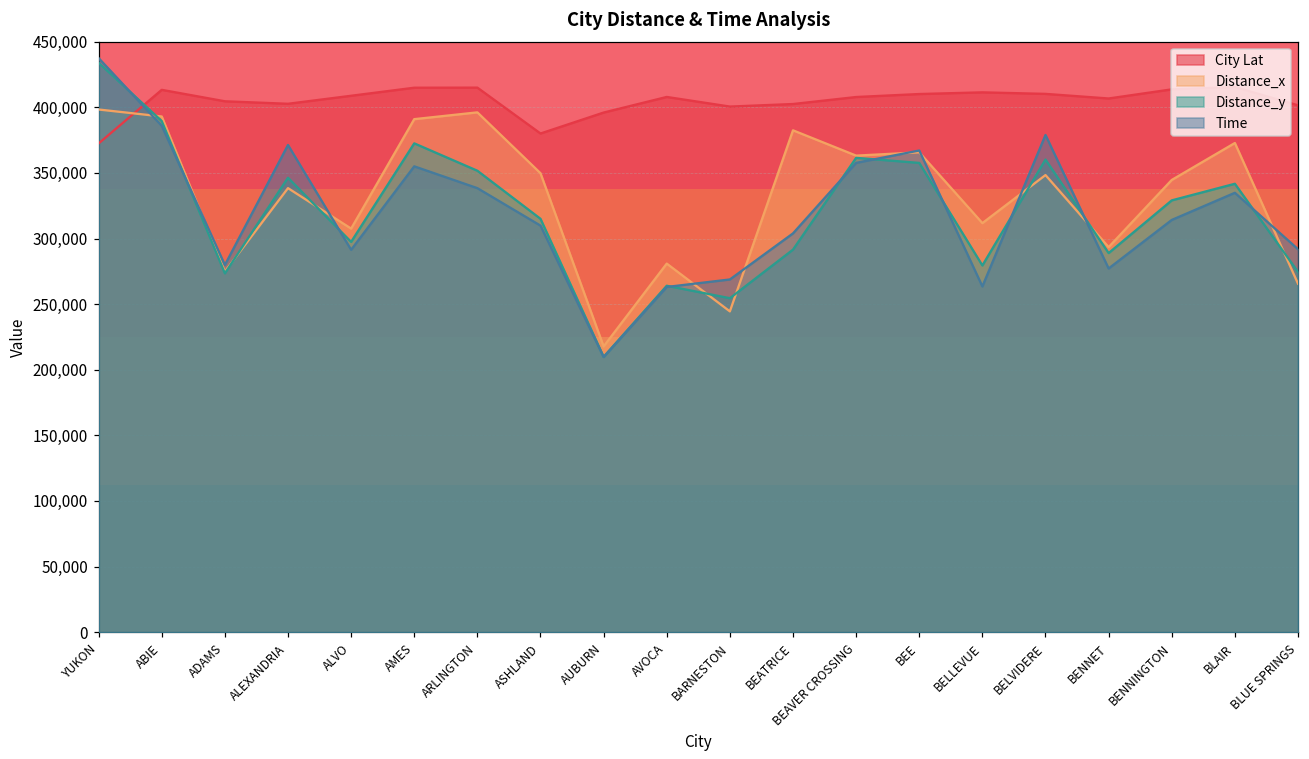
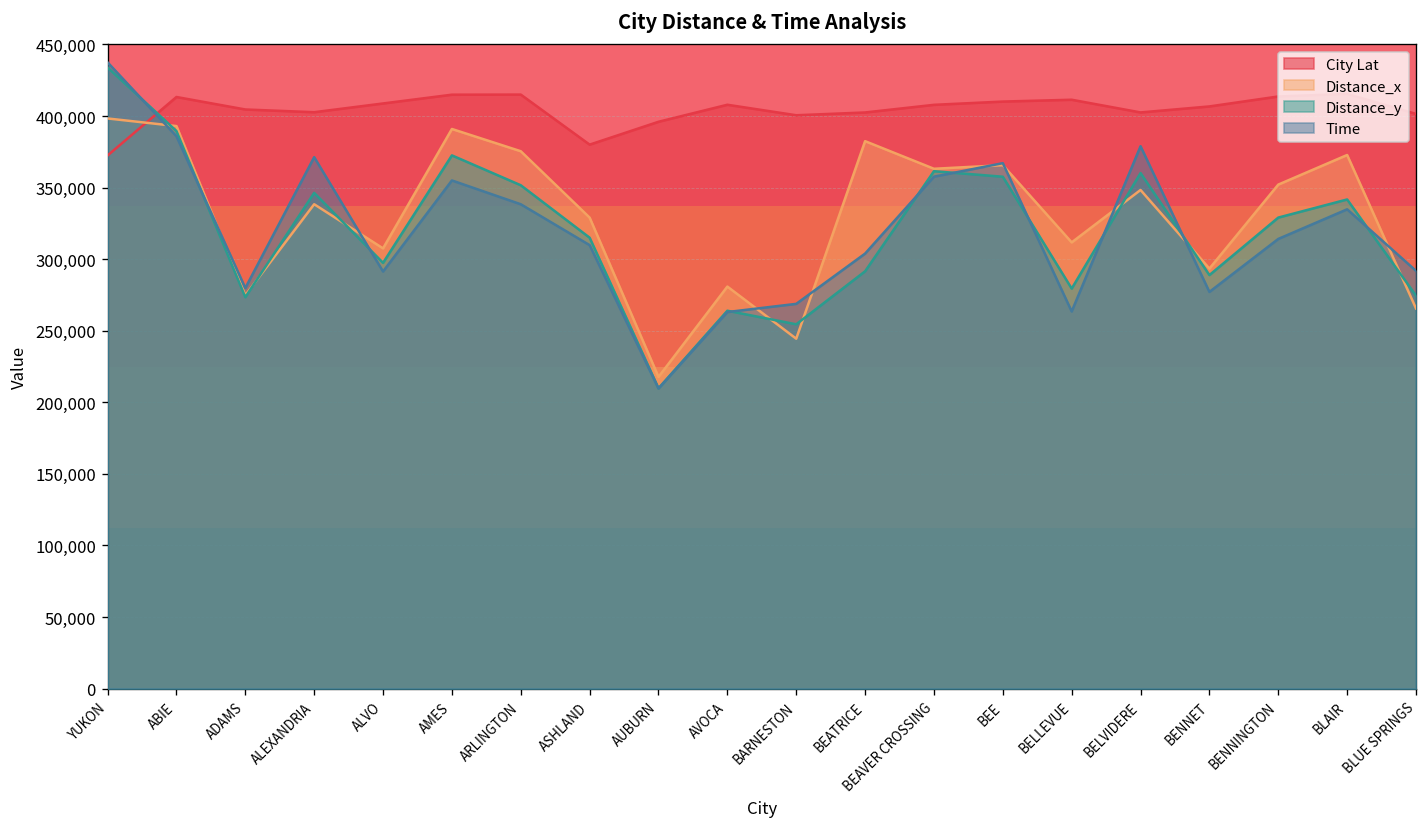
Distance_x, ARLINGTON: 396,000 -> 375,000
Distance_x, ASHLAND: 350,000 -> 329,000
City Lat, BELVIDERE: 410,000 -> 403,000
Distance_x, BENNINGTON: 345,000 -> 352,000
